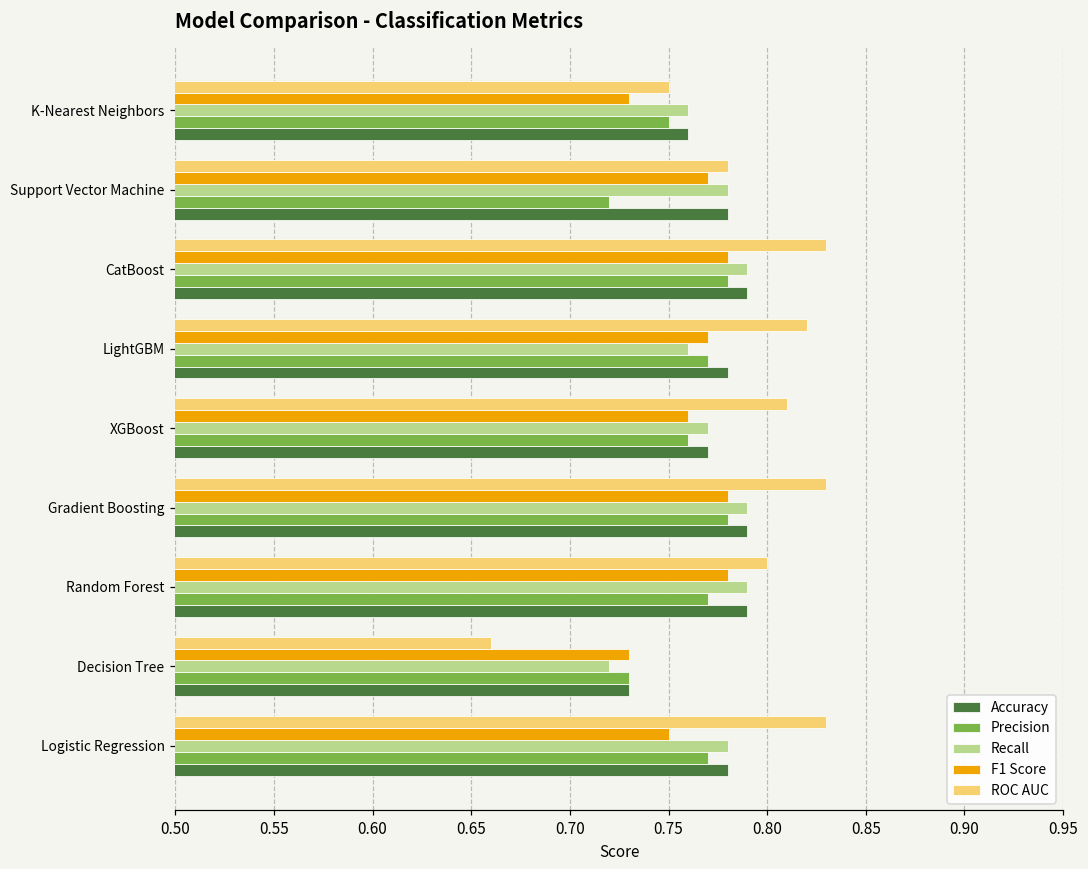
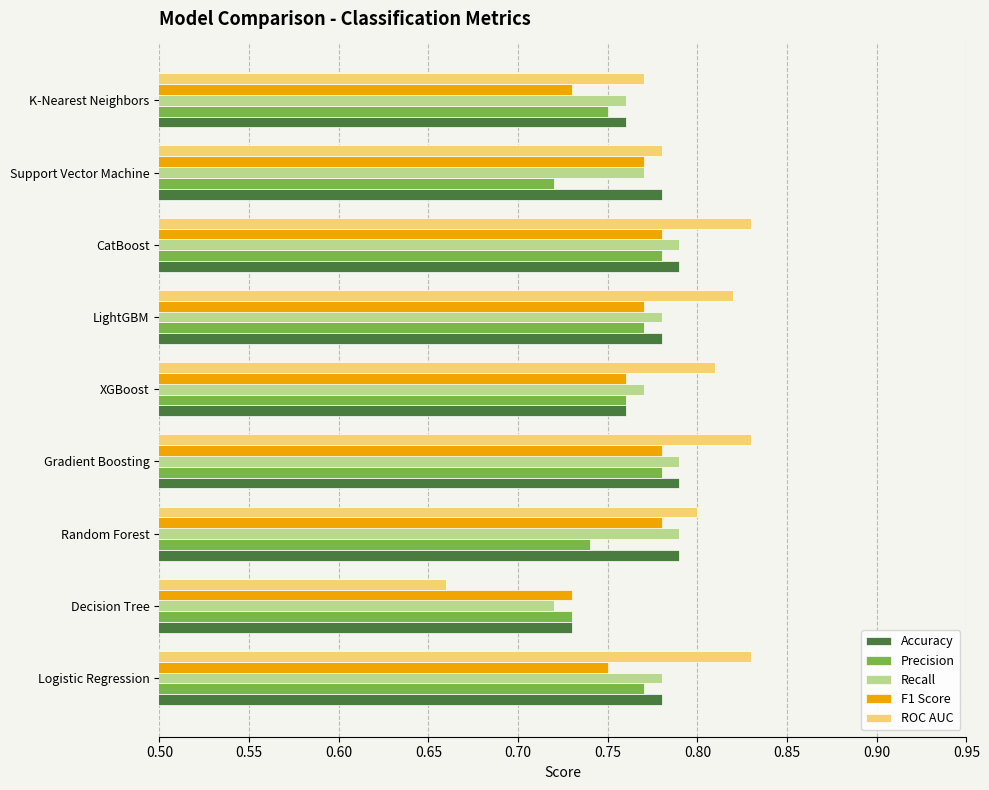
ROC AUC, K-Nearest Neighbors: 0.75 -> 0.77
Recall, Support Vector Machine: 0.78 -> 0.77
Recall, LightGBM: 0.76 -> 0.78
Accuracy, XGBoost: 0.77 -> 0.76
Precision, Random Forest: 0.77 -> 0.74
